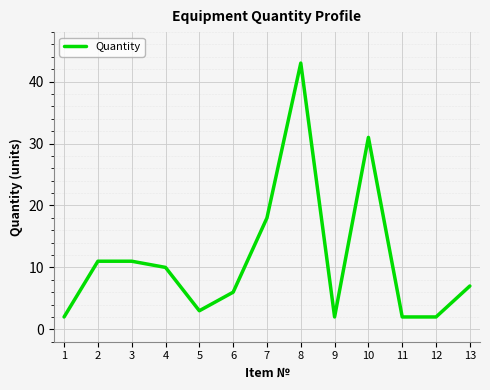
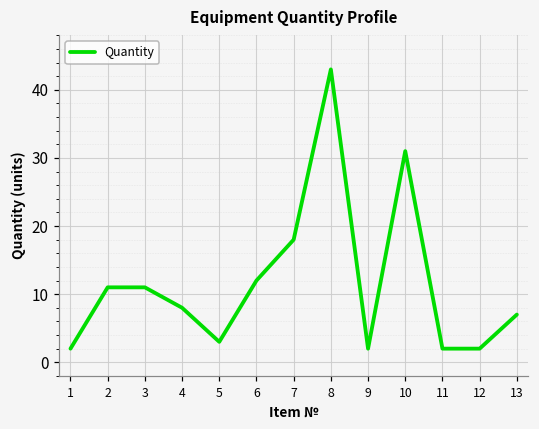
4: 10 -> 8
6: 6 -> 12
